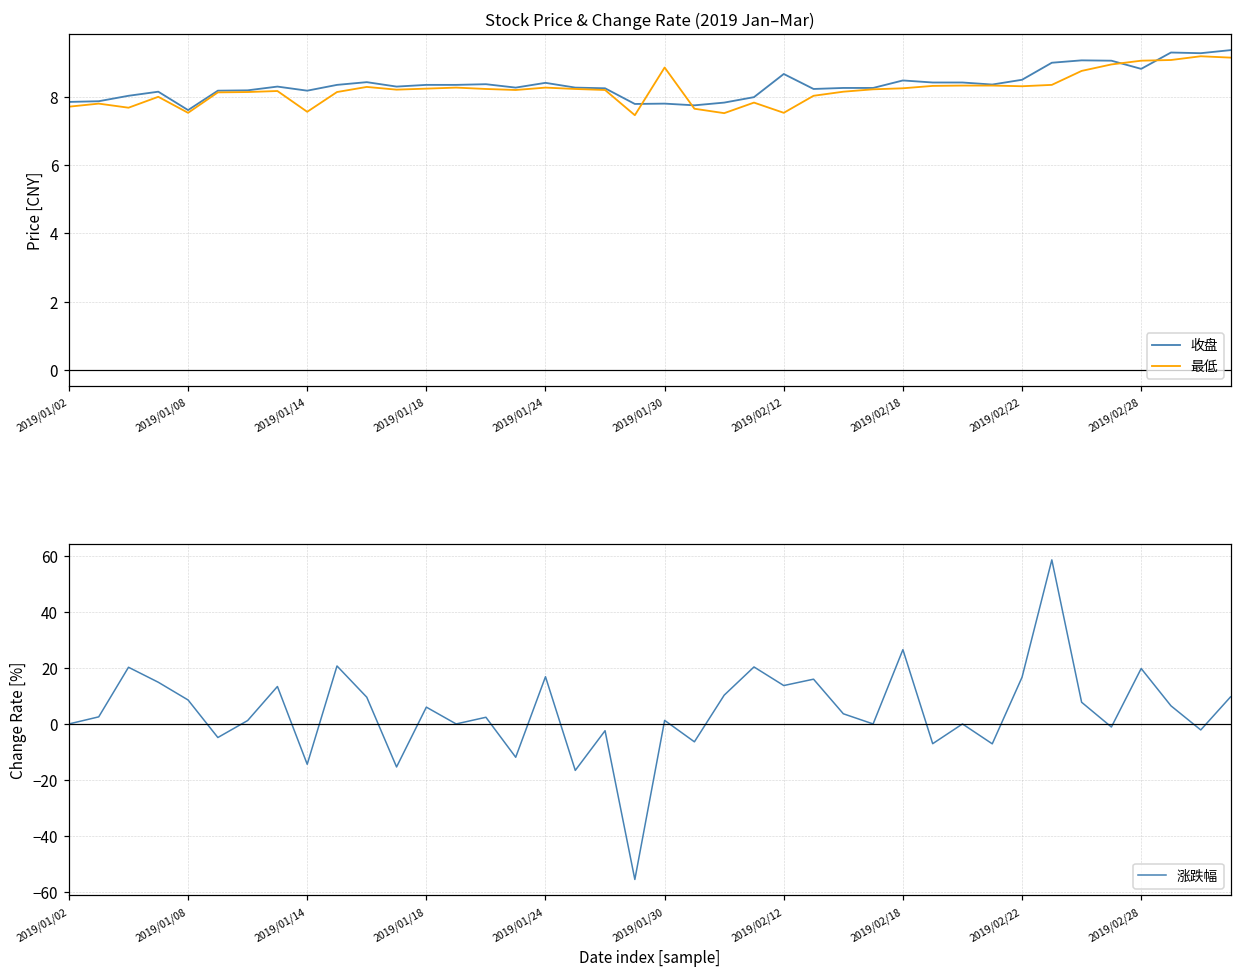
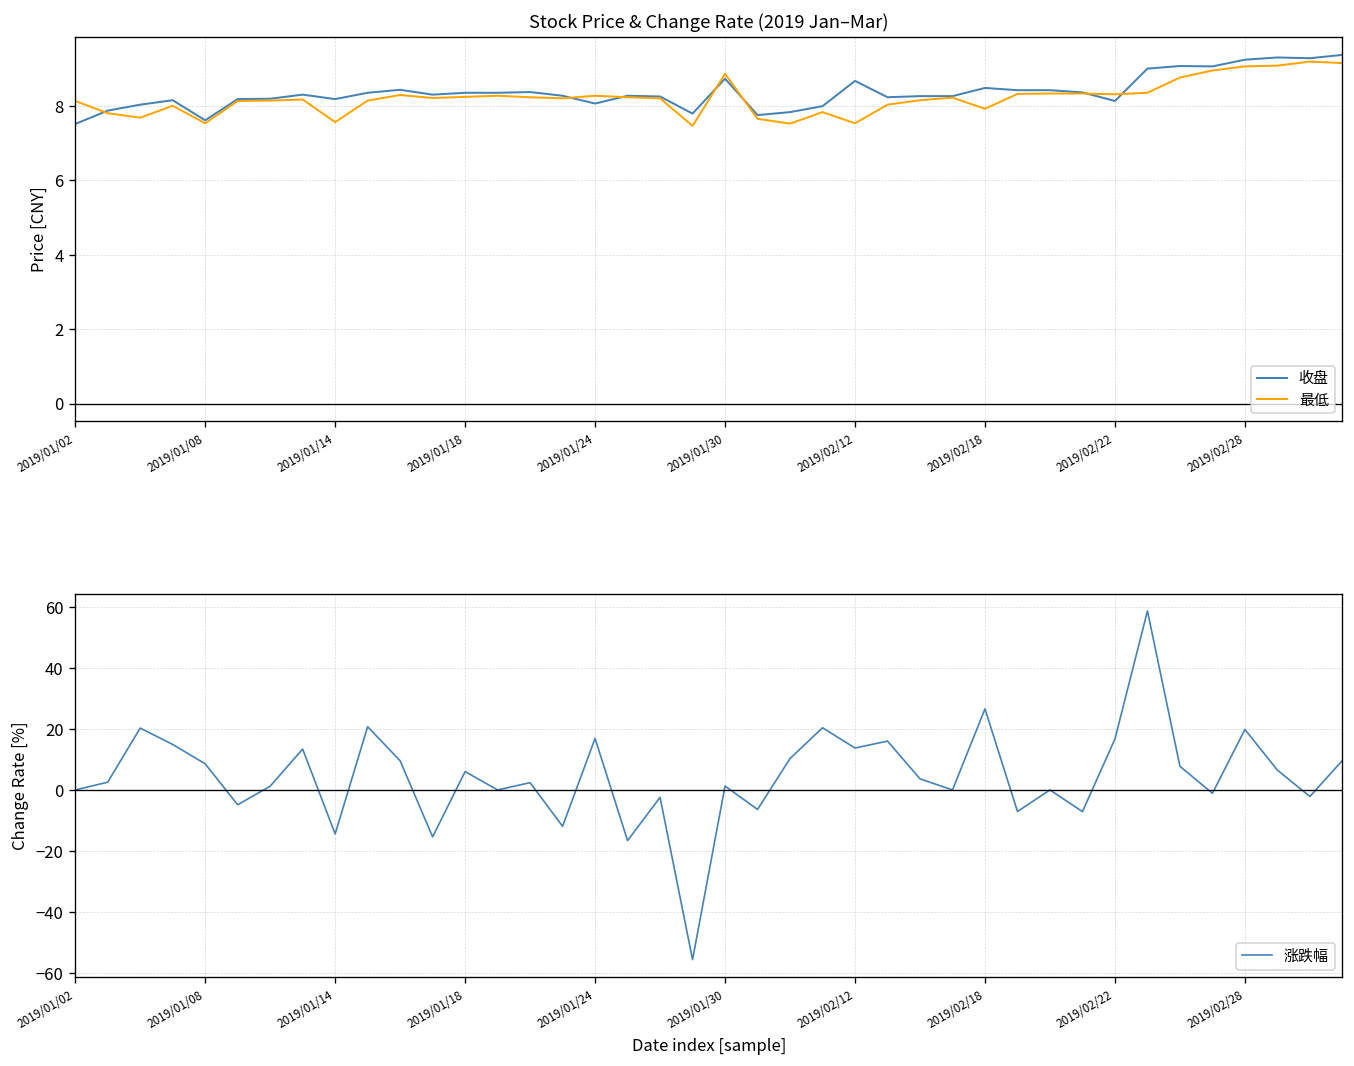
Stock Price & Change Rate (2019 Jan–Mar), 收盘, 2019/01/02: 7.9 -> 7.5
Stock Price & Change Rate (2019 Jan–Mar), 最低, 2019/01/02: 7.7 -> 8.1
Stock Price & Change Rate (2019 Jan–Mar), 收盘, 2019/01/24: 8.4 -> 8.1
Stock Price & Change Rate (2019 Jan–Mar), 收盘, 2019/01/30: 7.8 -> 8.7
Stock Price & Change Rate (2019 Jan–Mar), 最低, 2019/02/18: 8.3 -> 7.9
Stock Price & Change Rate (2019 Jan–Mar), 收盘, 2019/02/22: 8.5 -> 8.1
Stock Price & Change Rate (2019 Jan–Mar), 收盘, 2019/02/28: 8.8 -> 9.3
